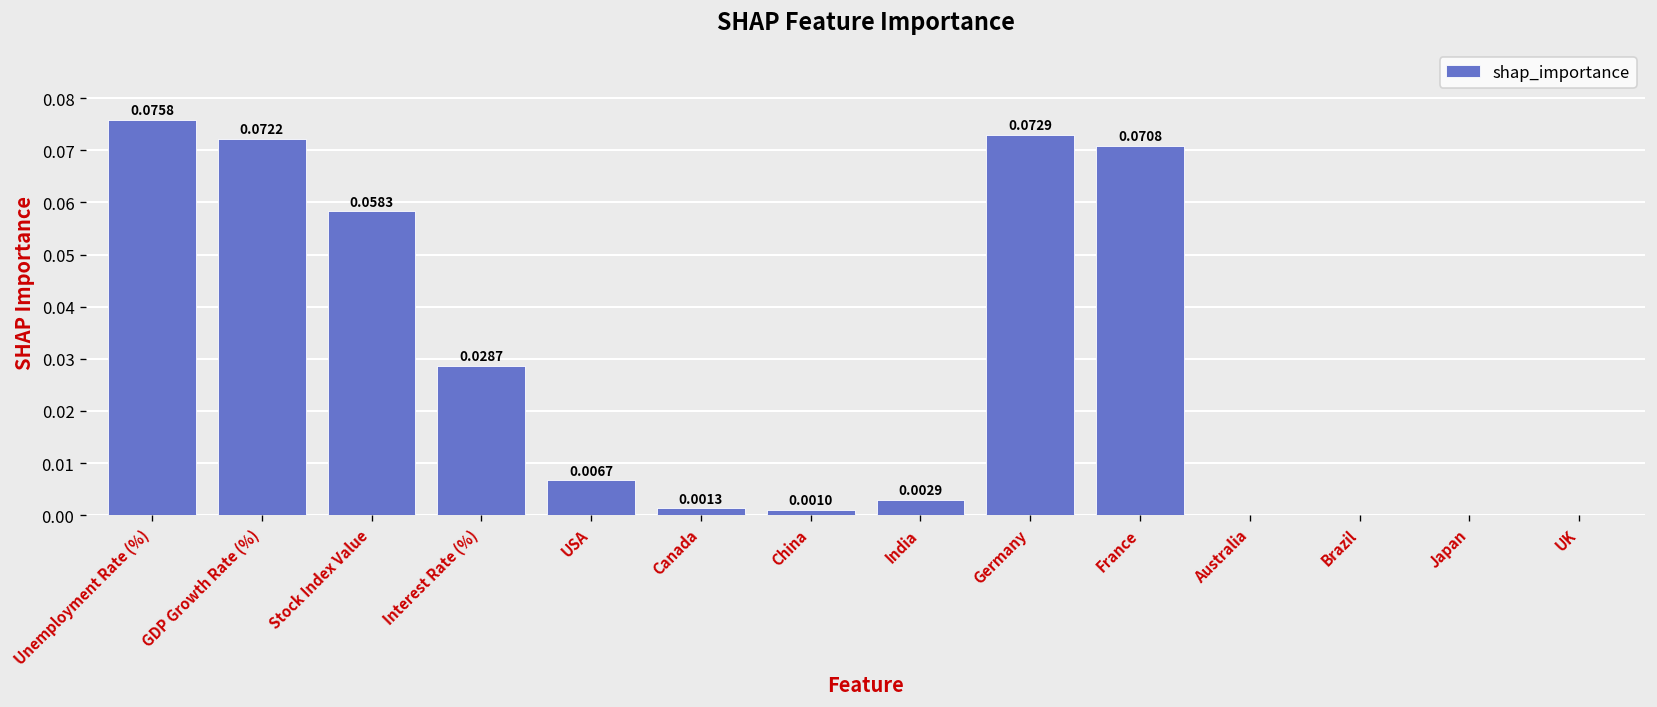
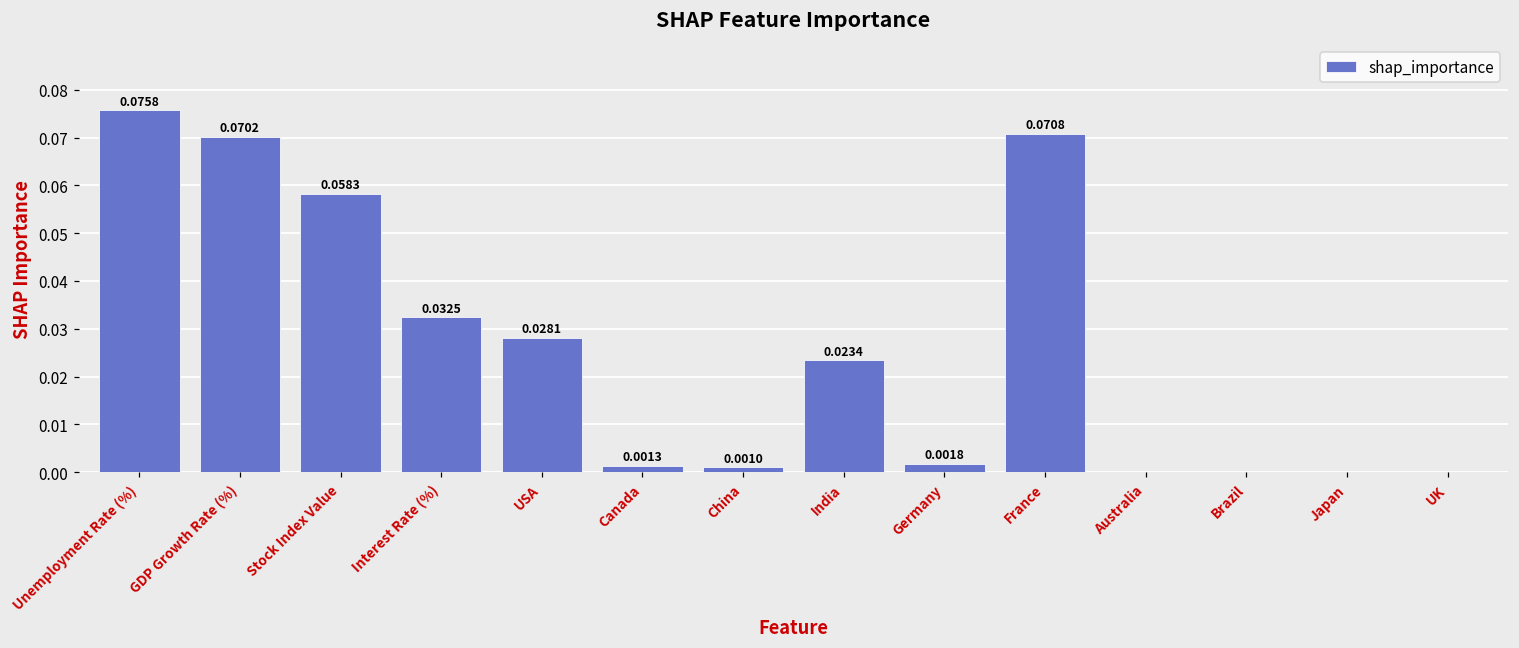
GDP Growth Rate (%): 0.0722 -> 0.0702
Interest Rate (%): 0.0287 -> 0.0325
USA: 0.0067 -> 0.0281
India: 0.0029 -> 0.0234
Germany: 0.0729 -> 0.0018
